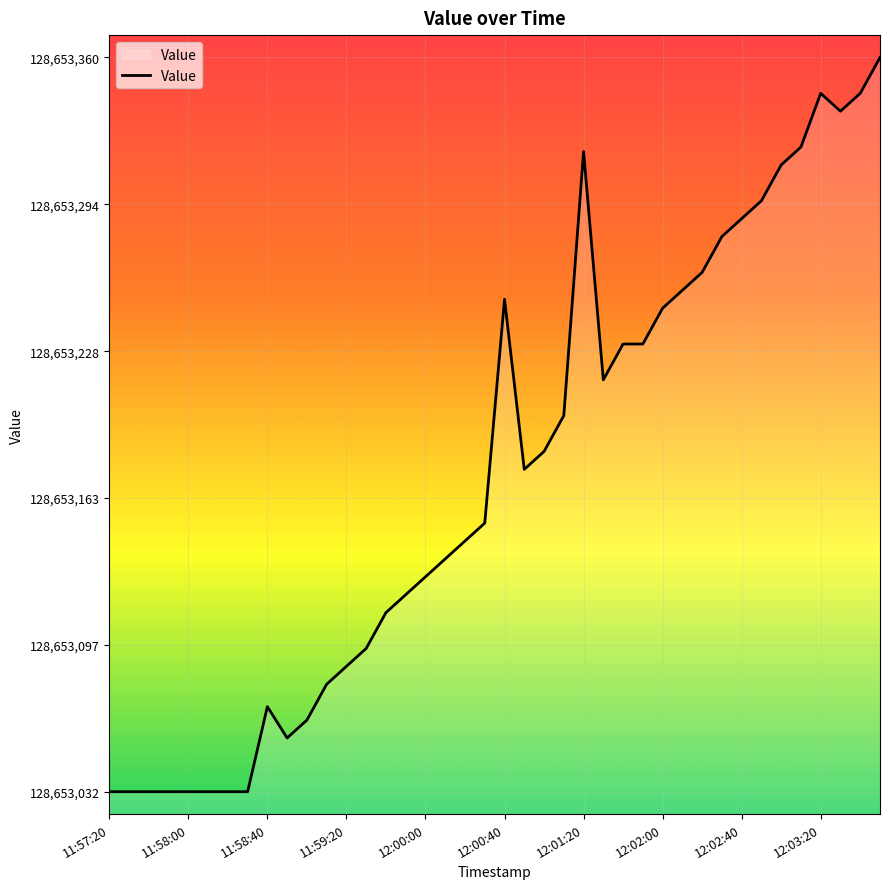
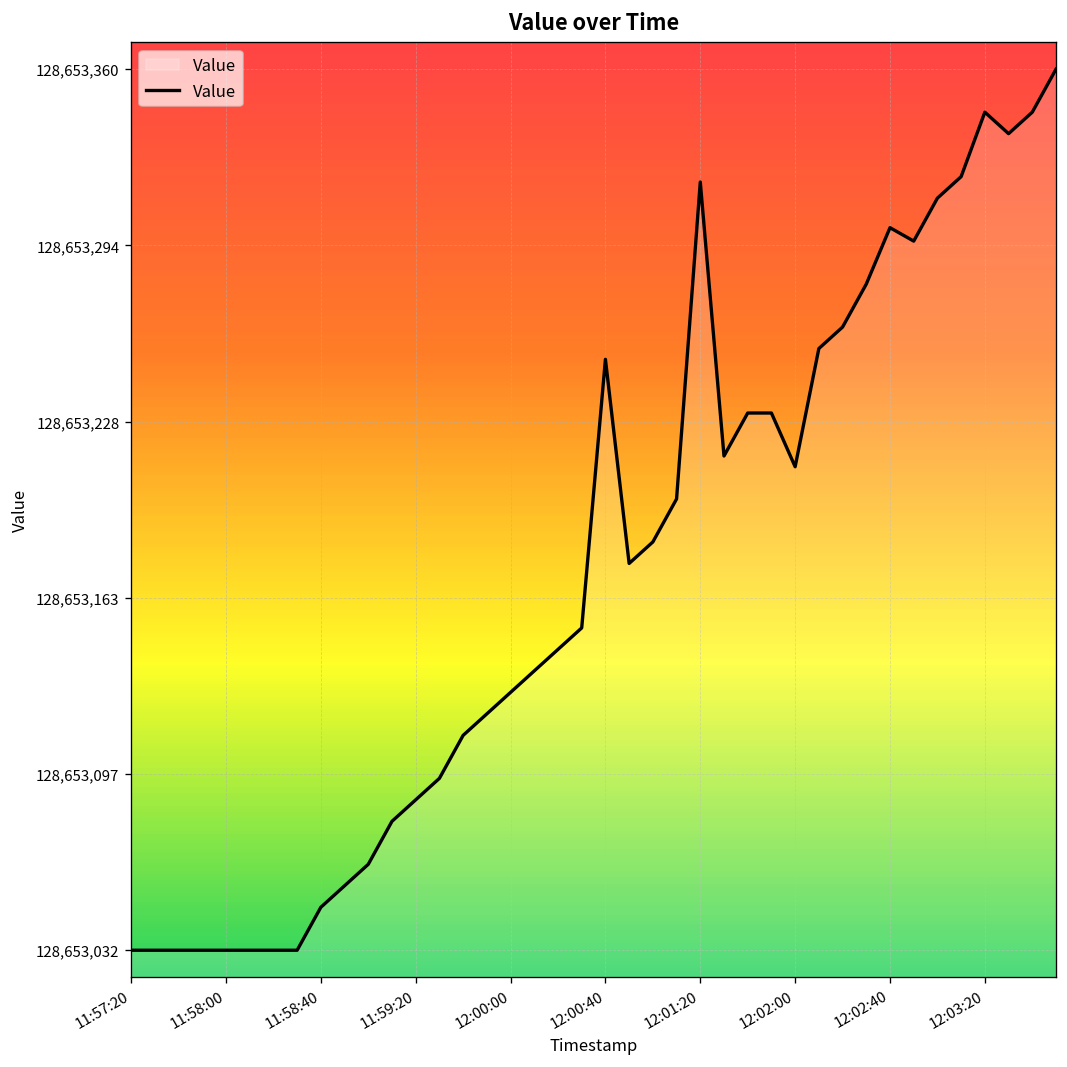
11:58:40: 128,653,070 -> 128,653,048
12:02:00: 128,653,248 -> 128,653,212
12:02:40: 128,653,288 -> 128,653,301
